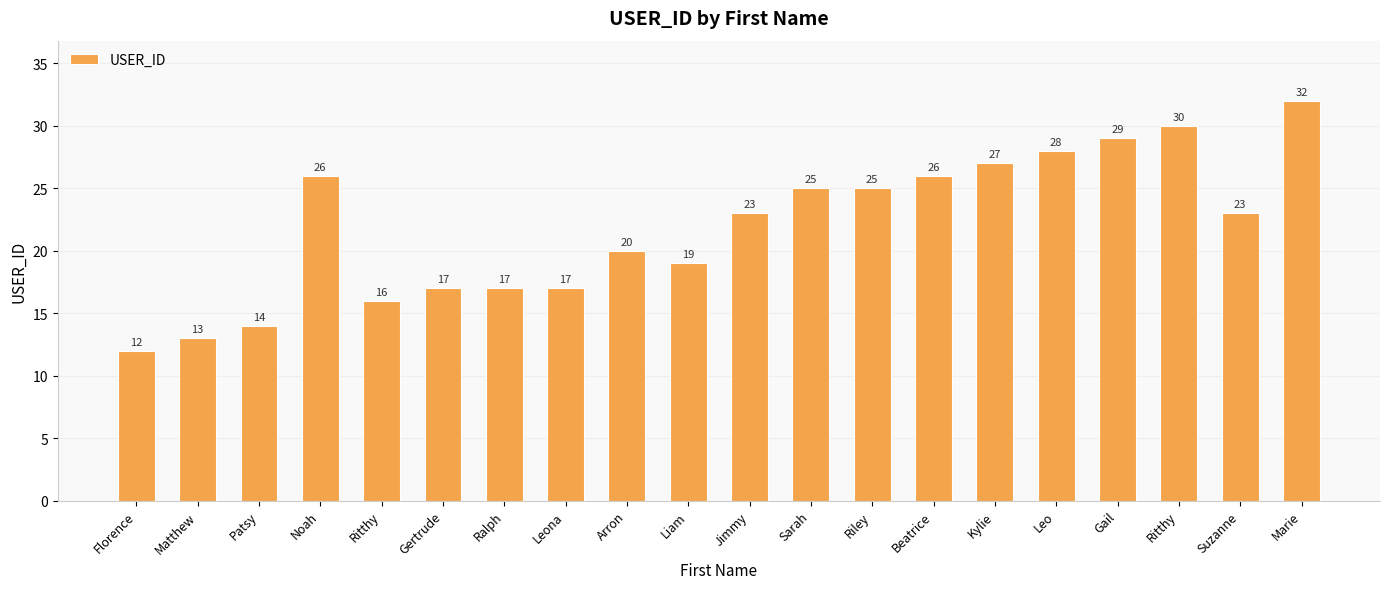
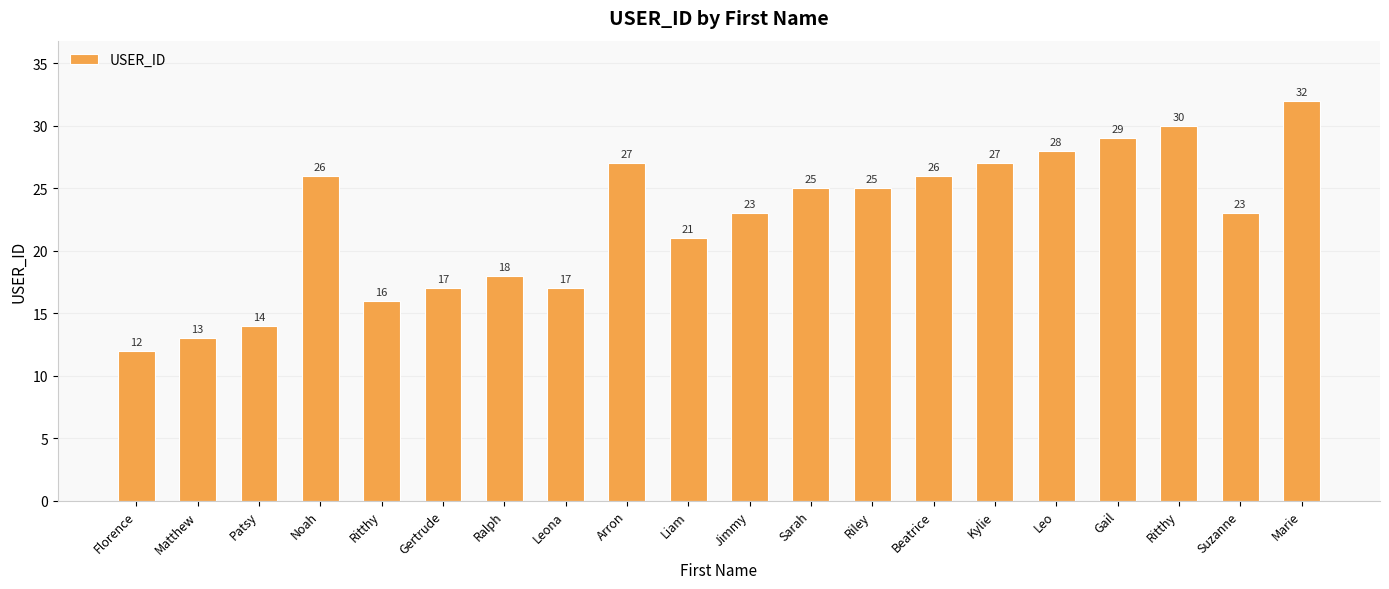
Ralph: 17 -> 18
Arron: 20 -> 27
Liam: 19 -> 21
